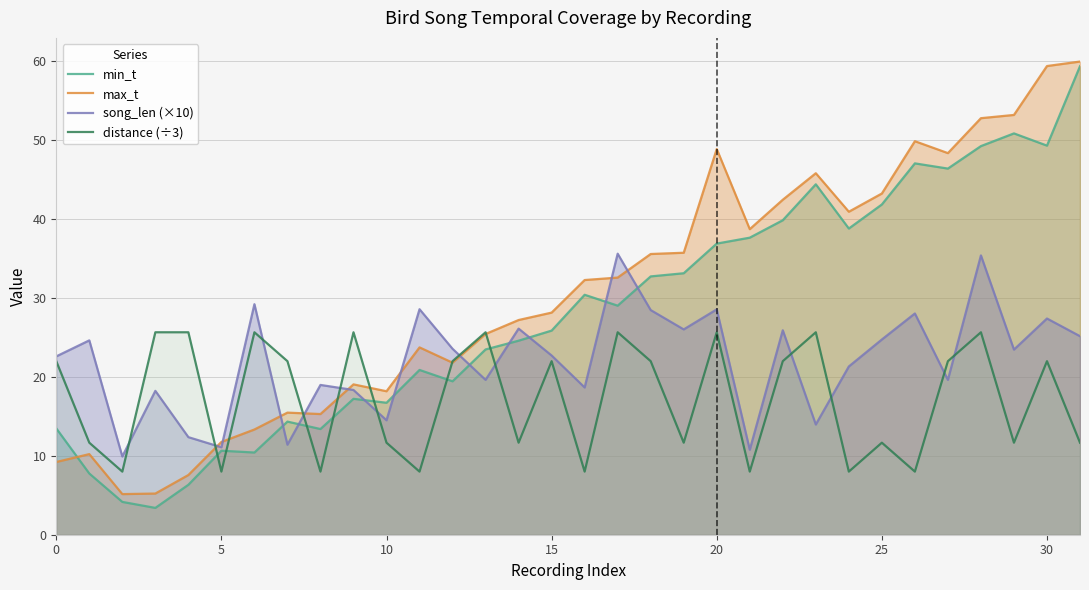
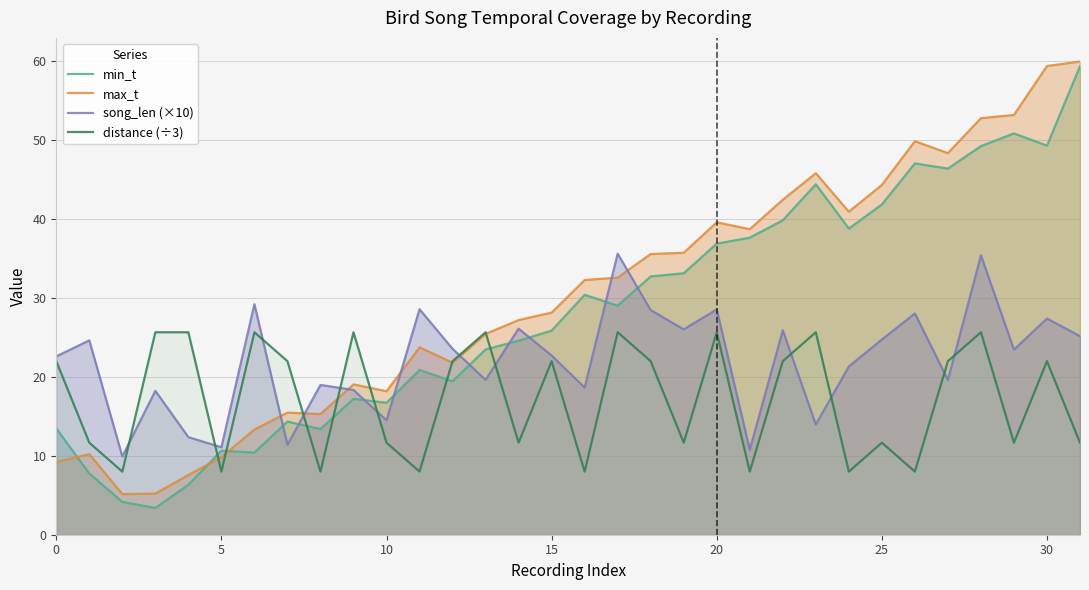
max_t, 5: 12 -> 10
max_t, 20: 49 -> 40
max_t, 25: 43 -> 44
